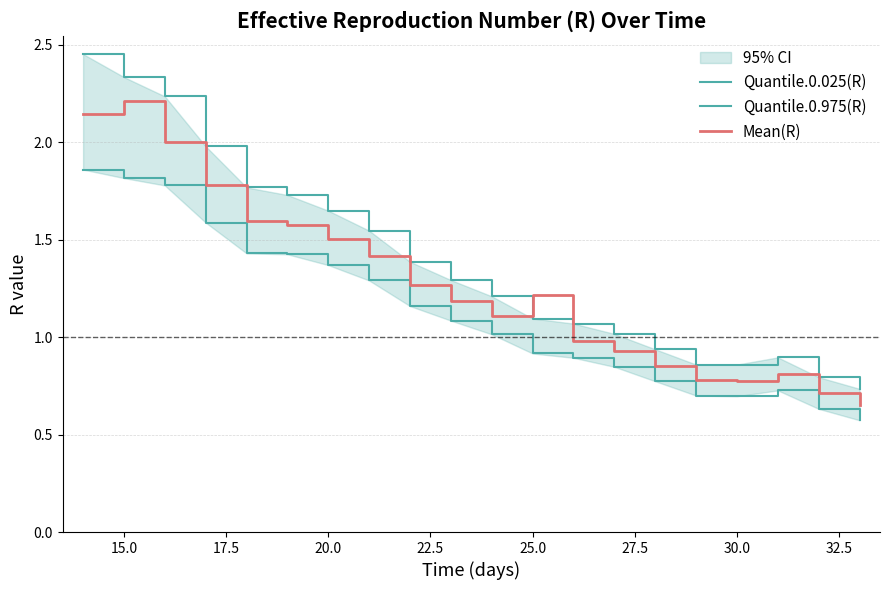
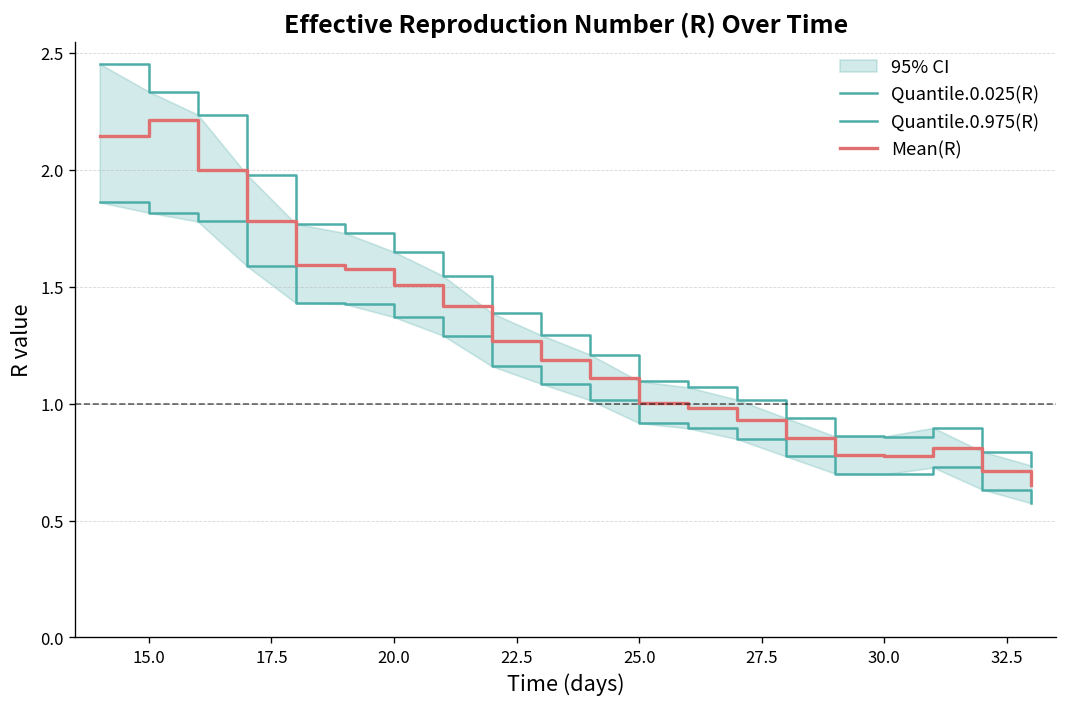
Mean(R), 25.0: 1.21 -> 1.00
